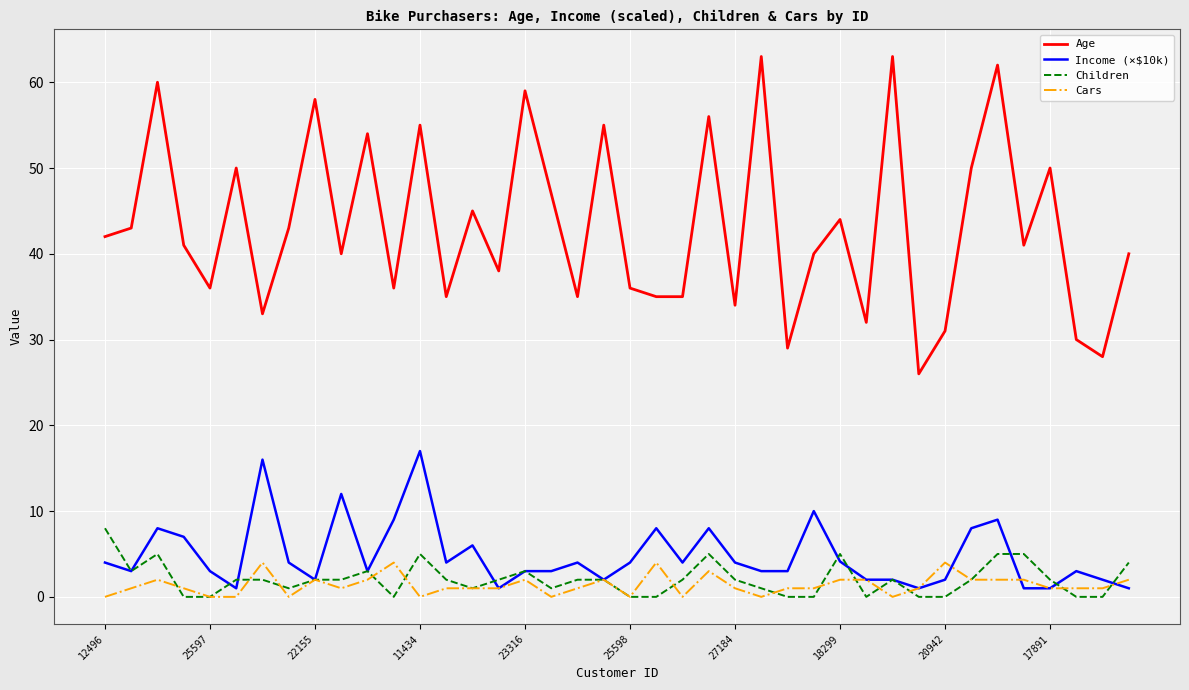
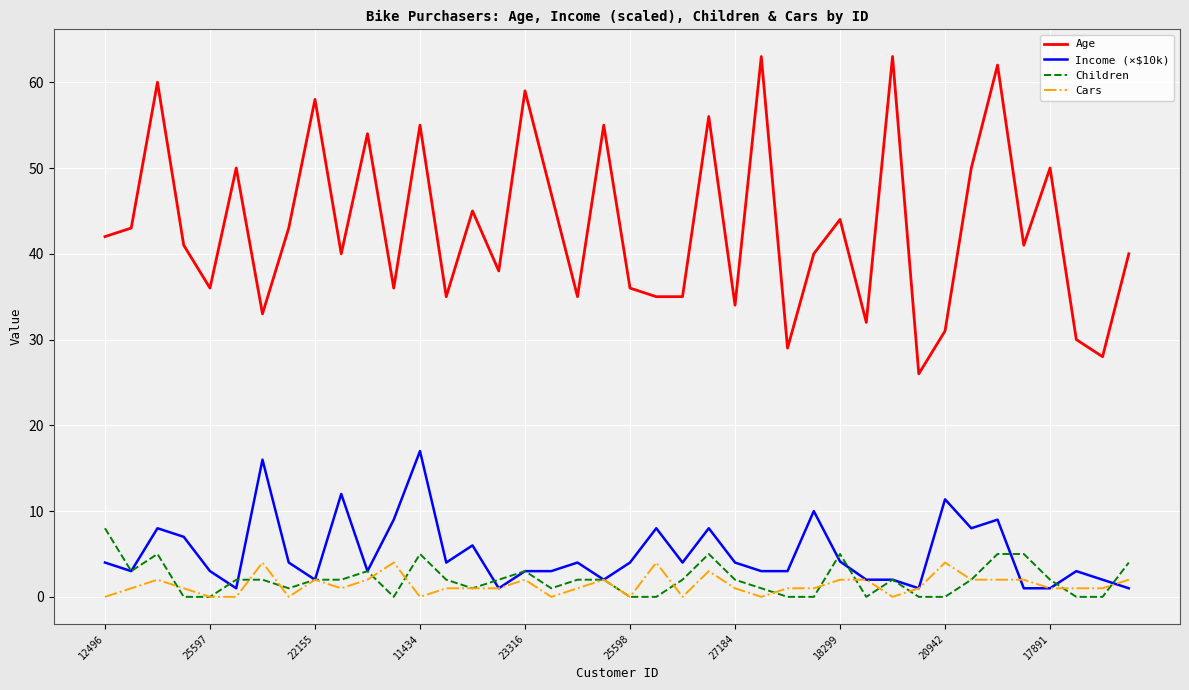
Income (×$10k), 20942: 2 -> 11
